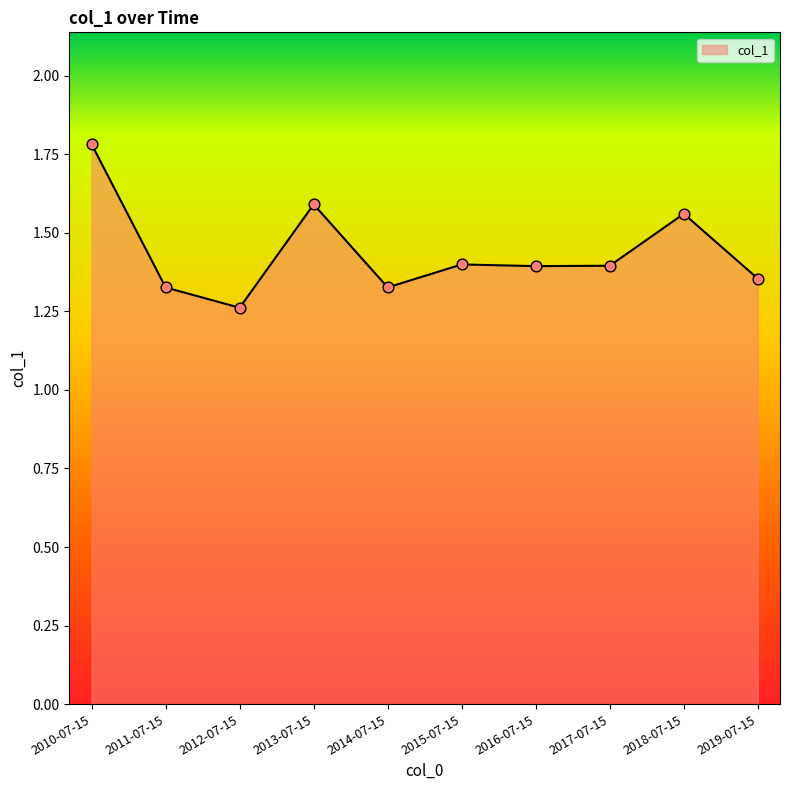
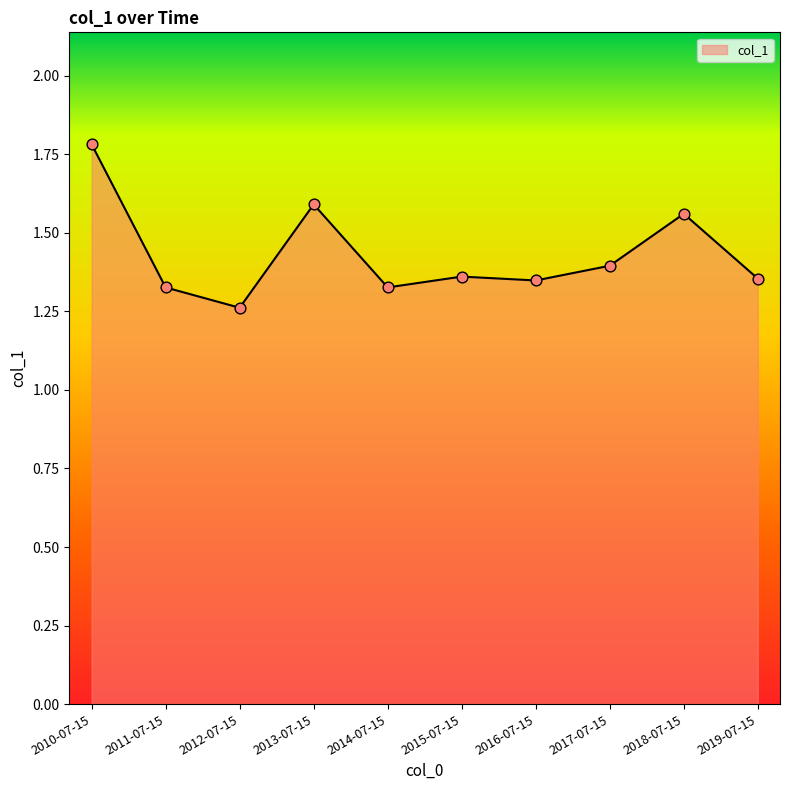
2015-07-15: 1.40 -> 1.36
2016-07-15: 1.39 -> 1.35
